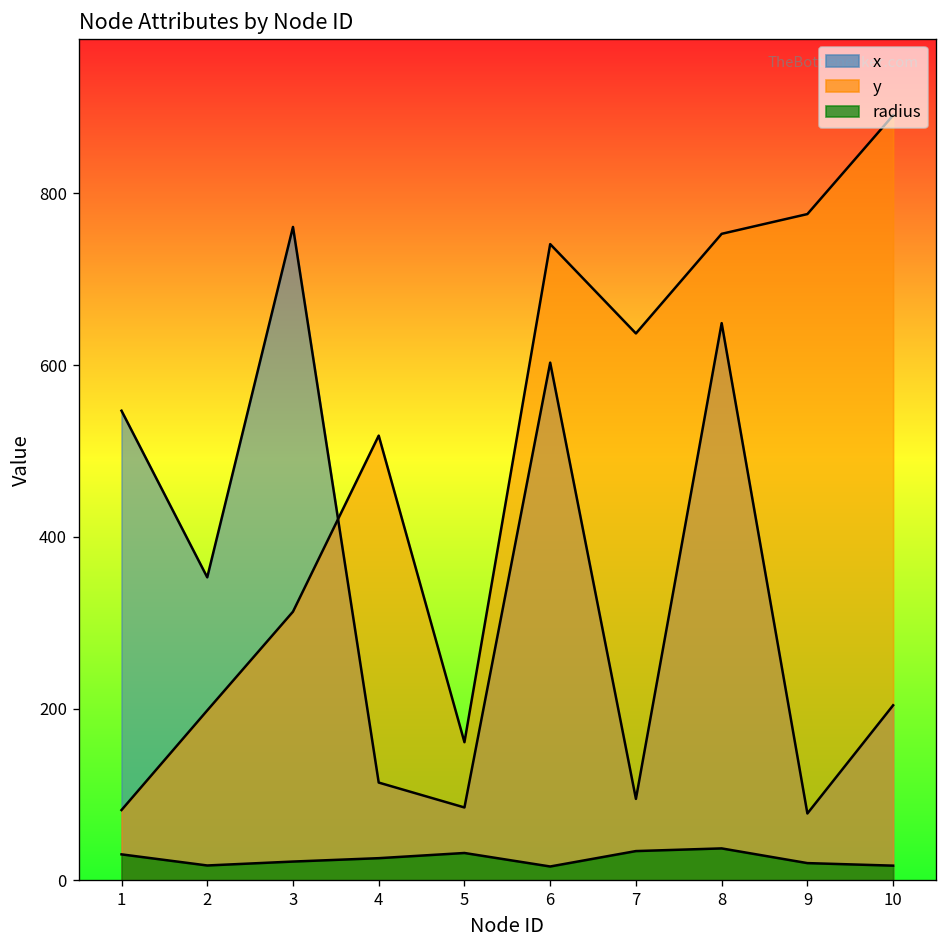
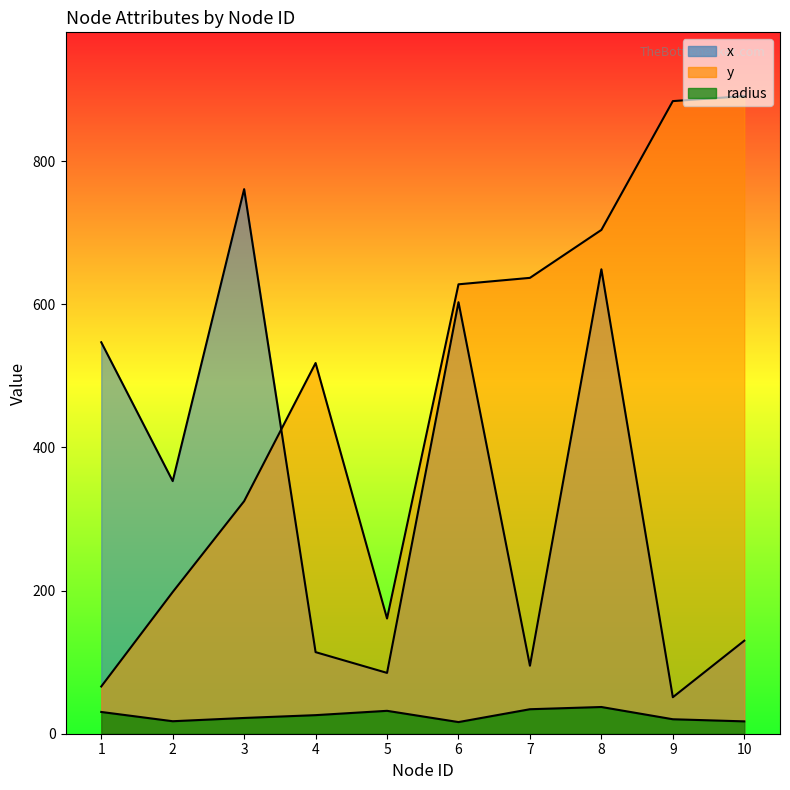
y, 1: 80 -> 70
y, 3: 310 -> 330
y, 6: 740 -> 630
y, 8: 750 -> 700
x, 9: 80 -> 50
y, 9: 780 -> 880
x, 10: 200 -> 130
